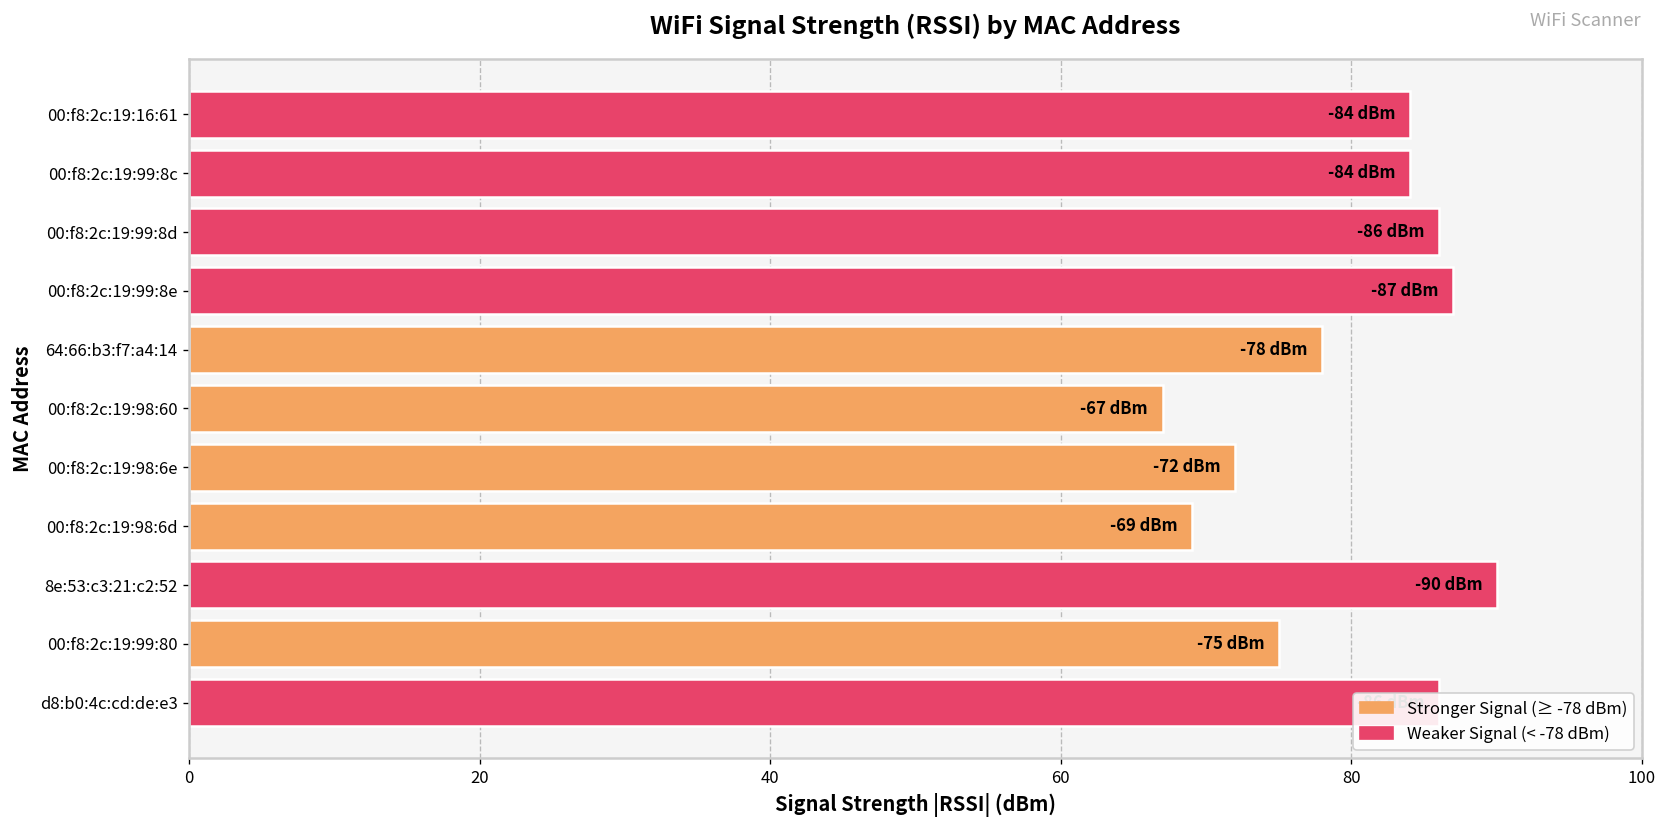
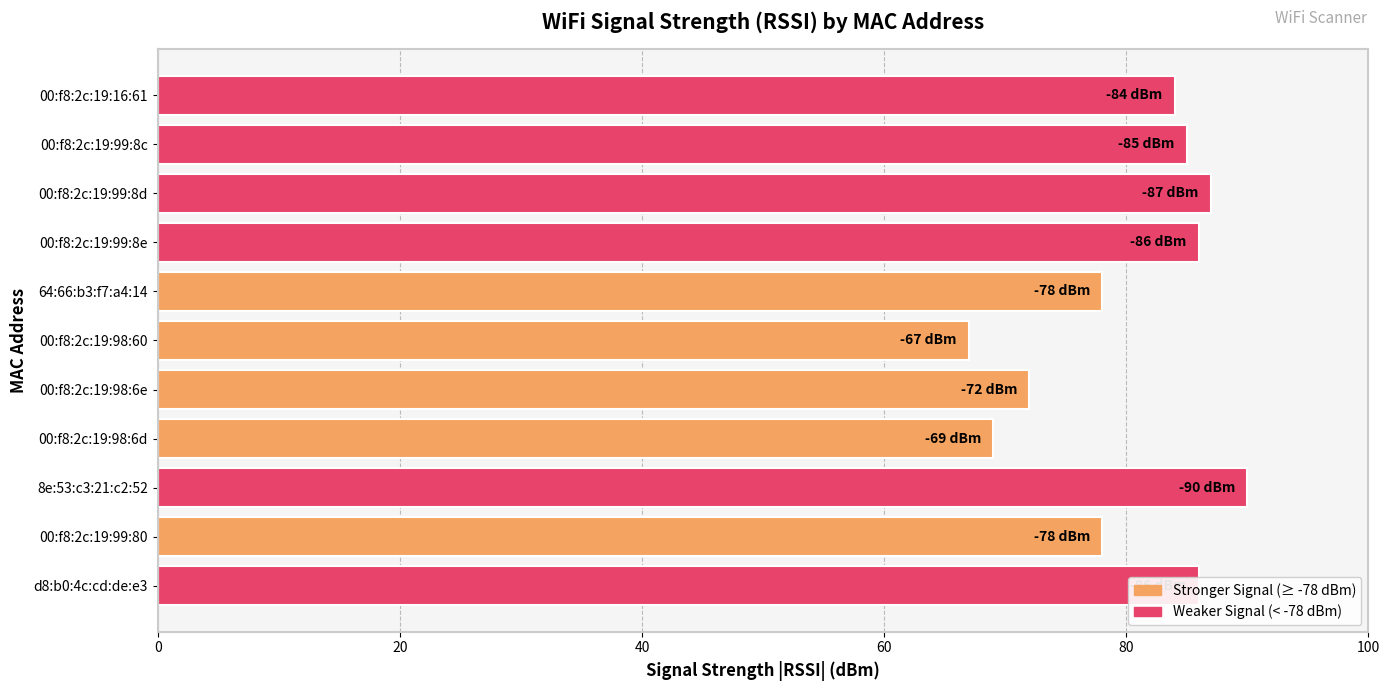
00:f8:2c:19:99:8c: -84 -> -85
00:f8:2c:19:99:8d: -86 -> -87
00:f8:2c:19:99:8e: -87 -> -86
00:f8:2c:19:99:80: -75 -> -78
